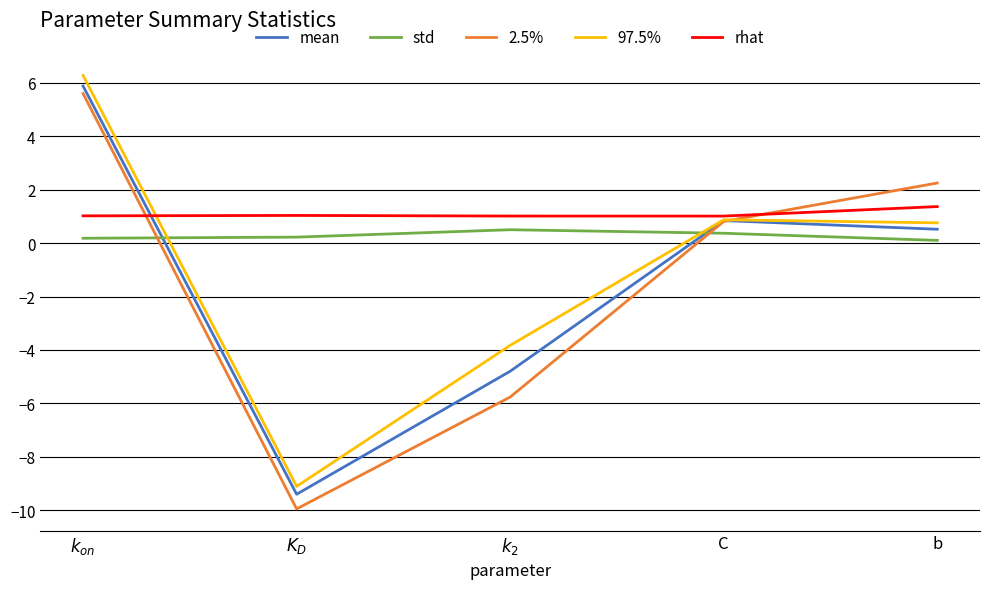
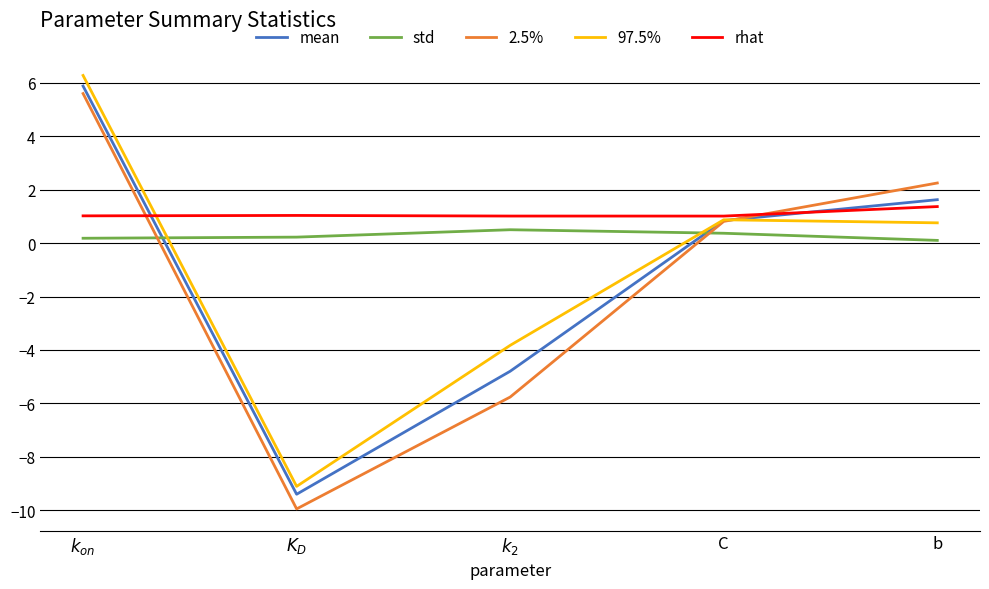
mean, b: 0.5 -> 1.6
